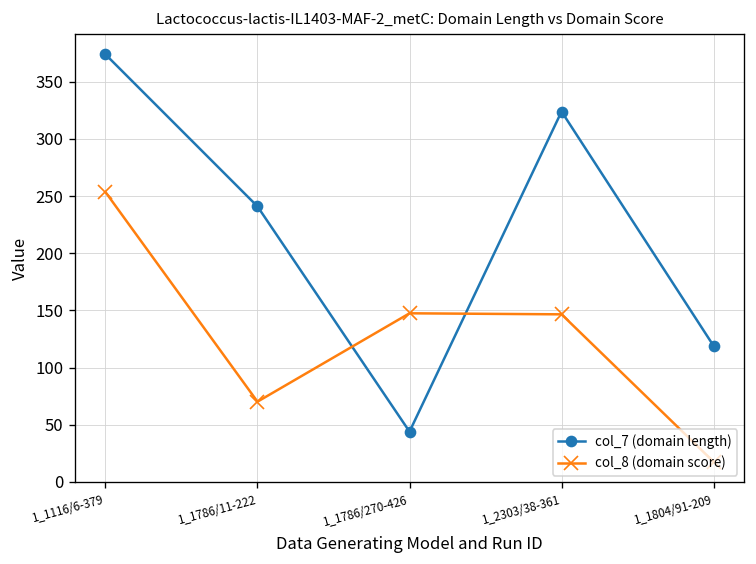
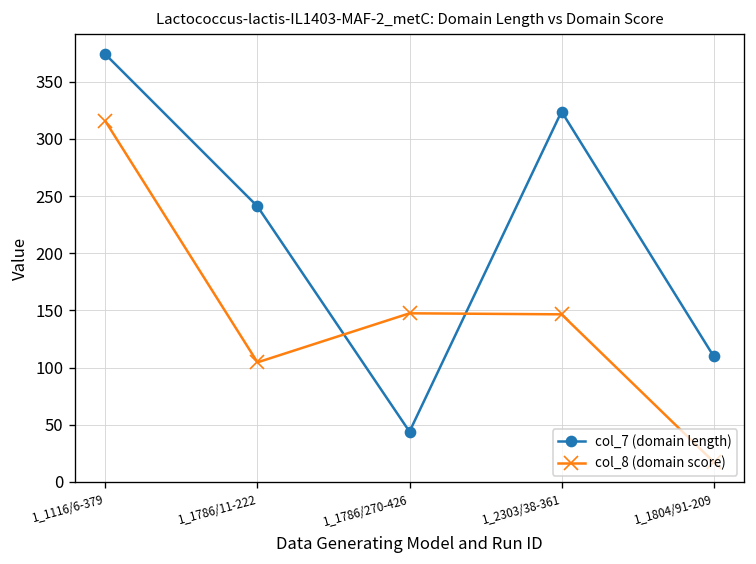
col_8 (domain score), 1_1116/6-379: 250 -> 320
col_8 (domain score), 1_1786/11-222: 70 -> 100
col_7 (domain length), 1_1804/91-209: 120 -> 110
